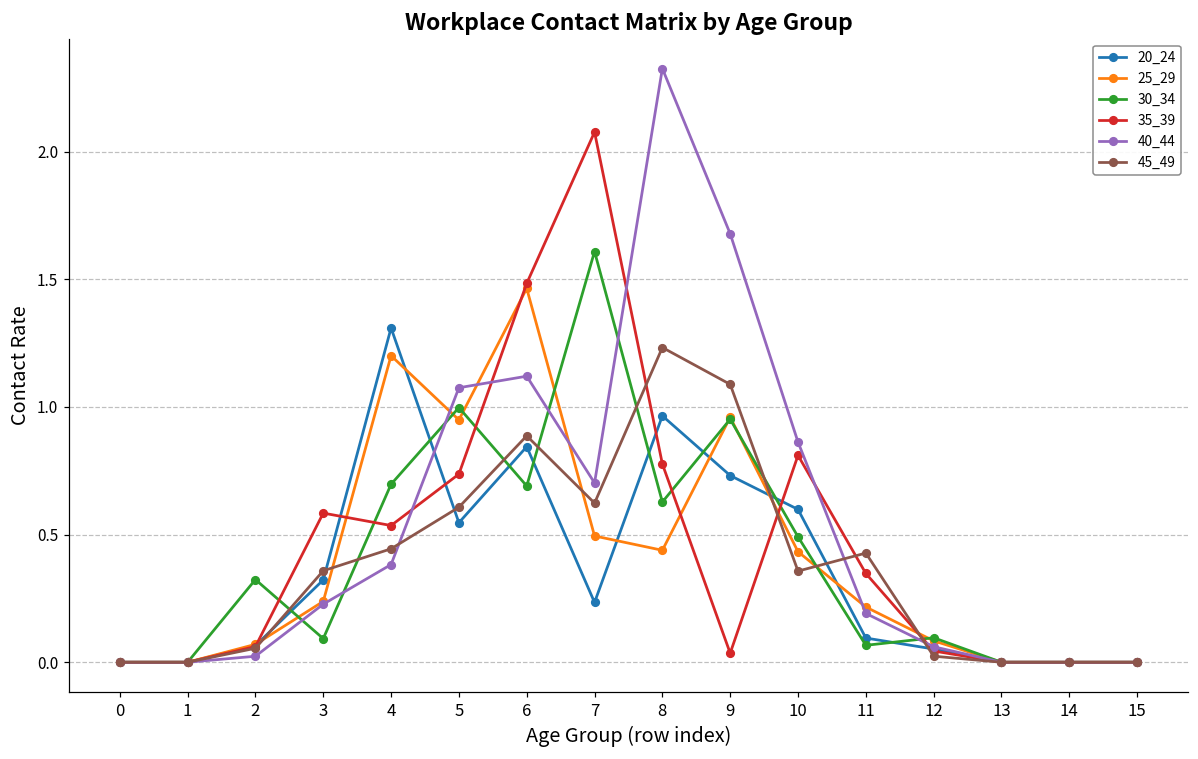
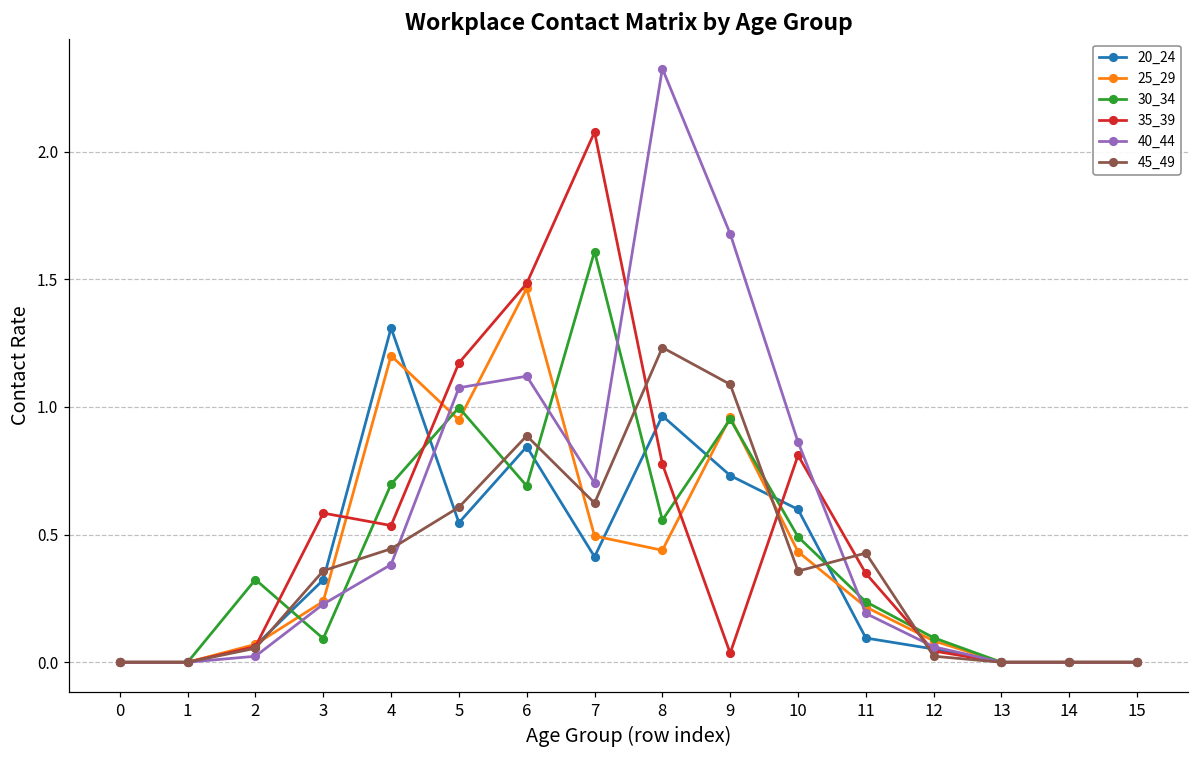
35_39, 5: 0.74 -> 1.17
20_24, 7: 0.23 -> 0.41
30_34, 8: 0.63 -> 0.56
30_34, 11: 0.07 -> 0.24
